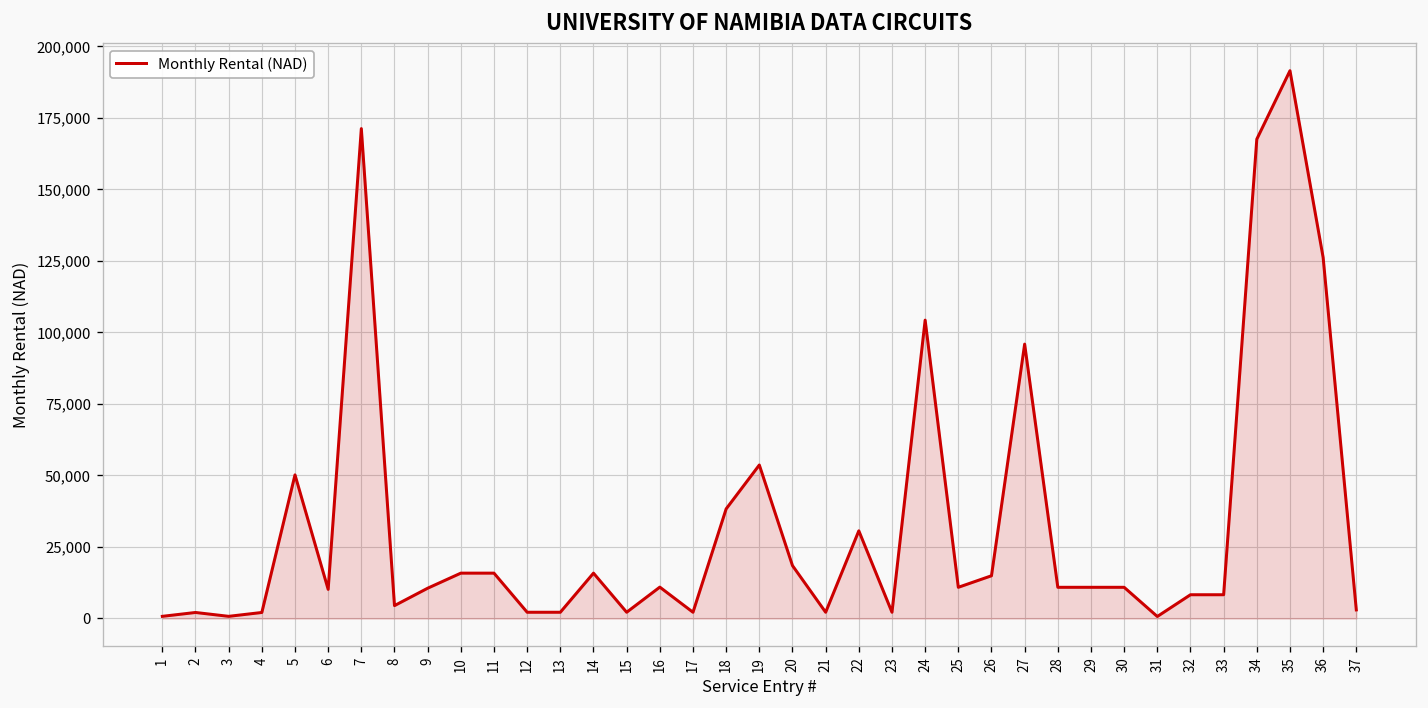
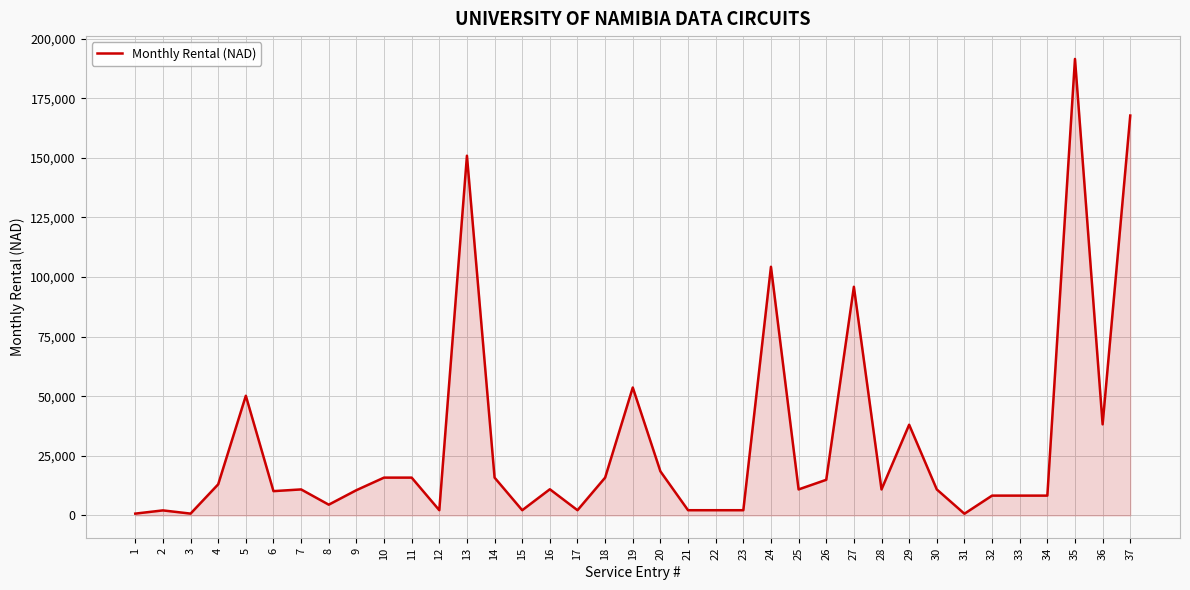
4: 2,000 -> 13,000
7: 171,000 -> 11,000
13: 2,000 -> 151,000
18: 38,000 -> 16,000
22: 31,000 -> 2,000
29: 11,000 -> 38,000
34: 168,000 -> 8,000
36: 126,000 -> 38,000
37: 3,000 -> 168,000
